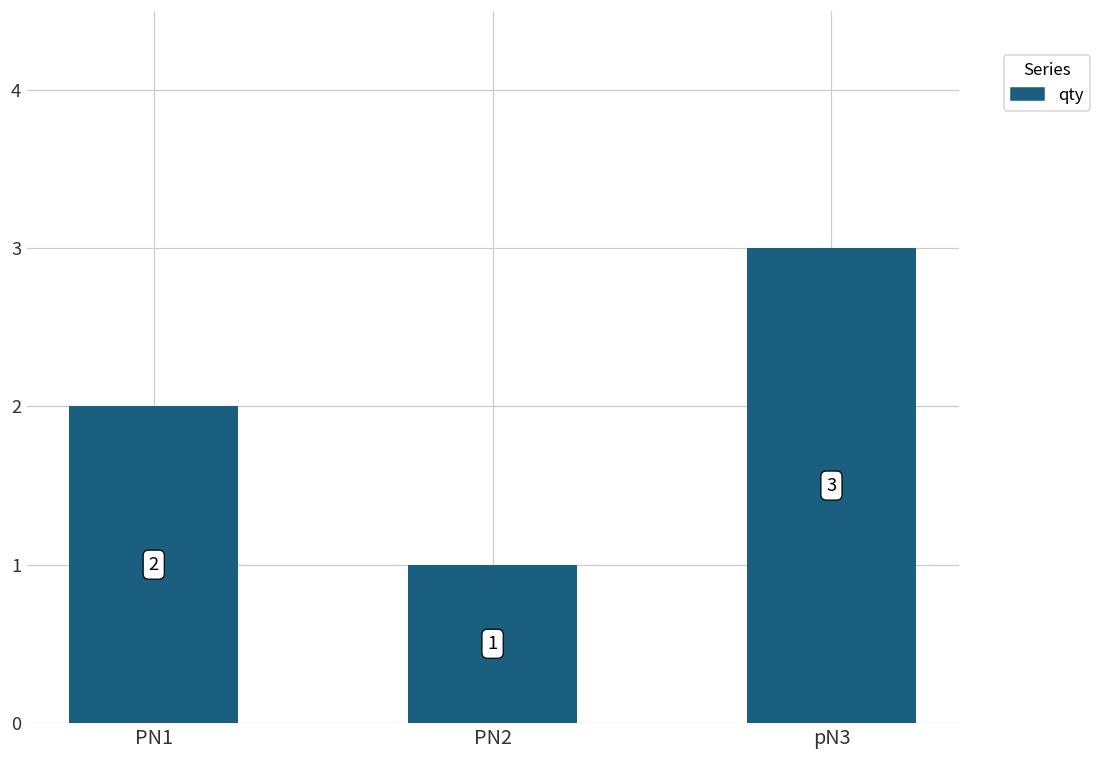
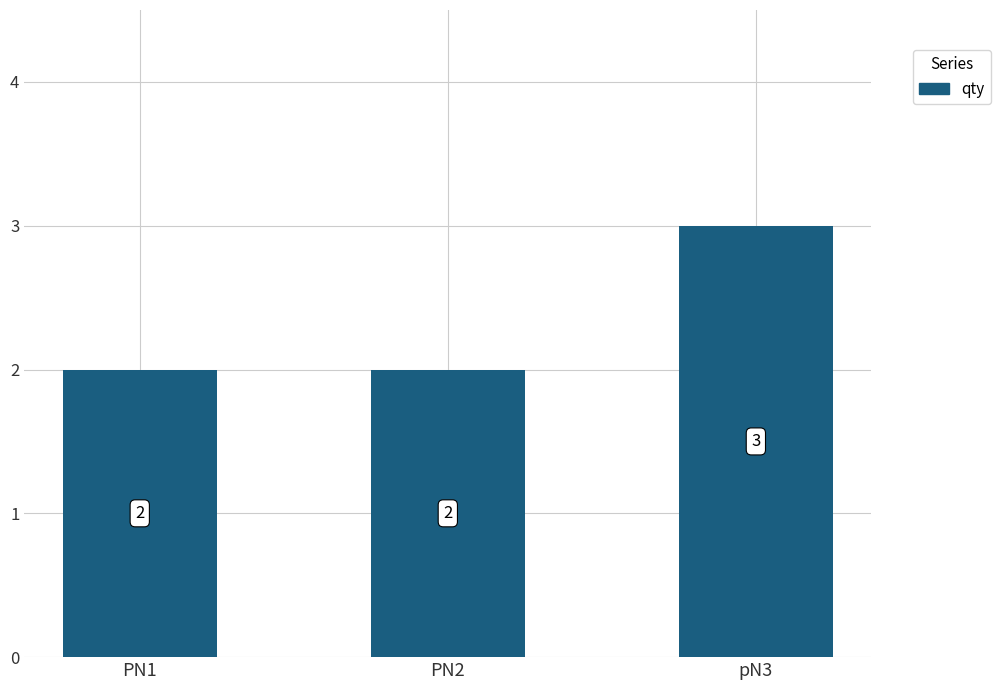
PN2: 1 -> 2
